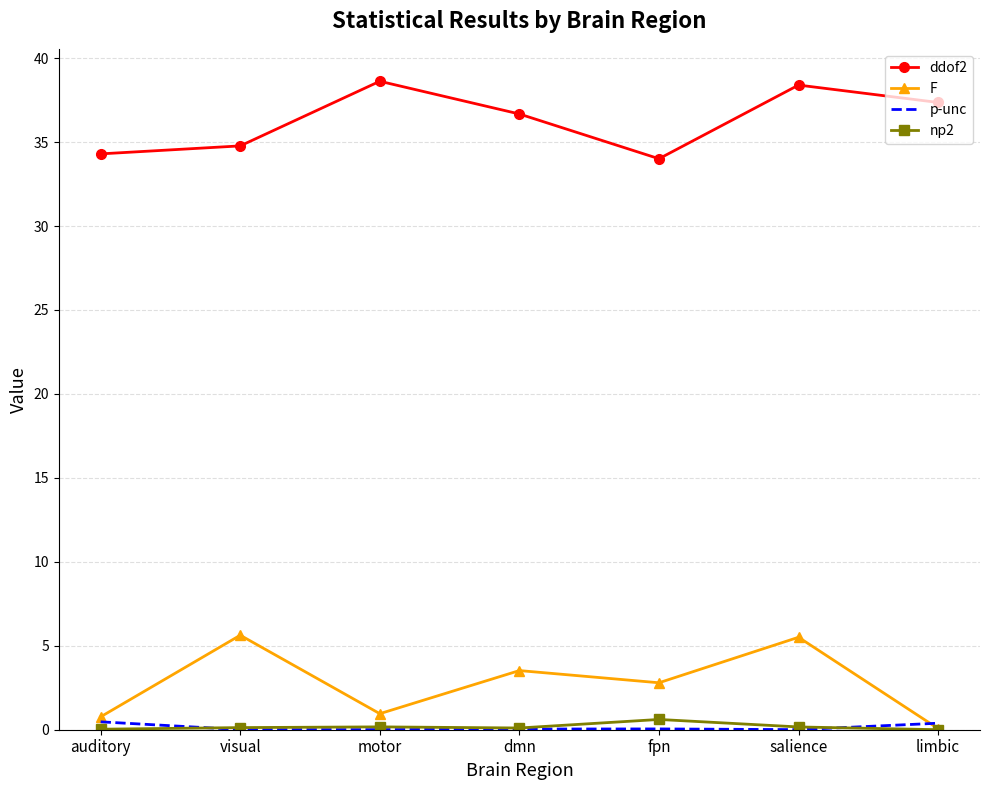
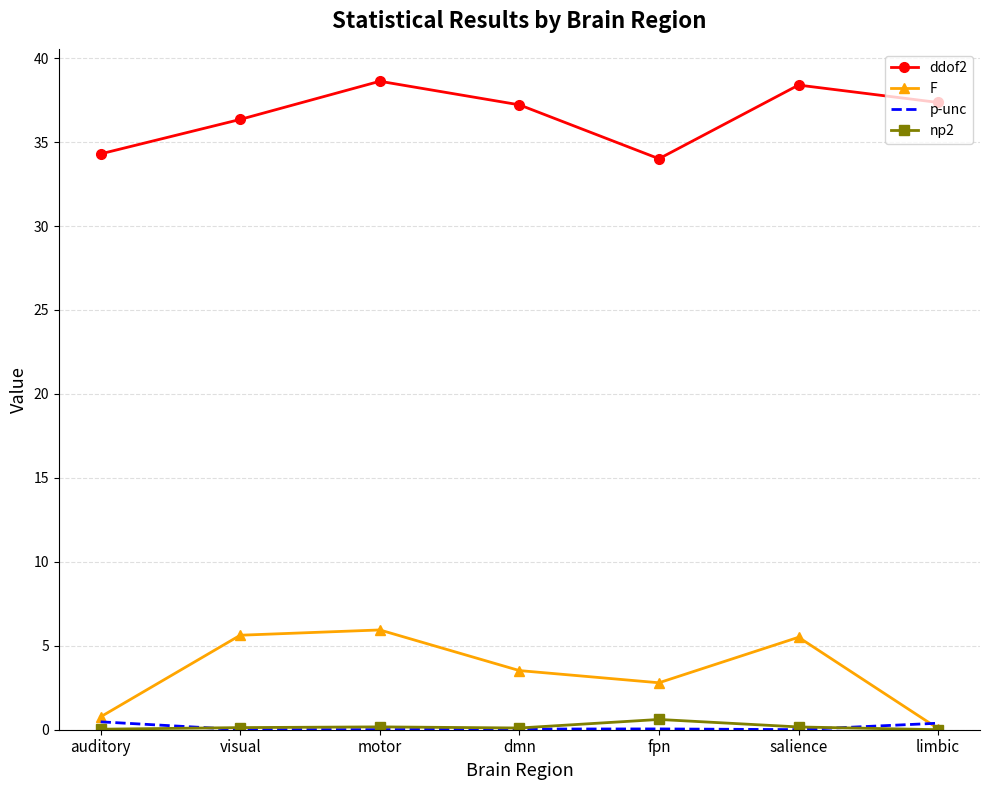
ddof2, visual: 34.8 -> 36.3
F, motor: 1.0 -> 5.9
ddof2, dmn: 36.7 -> 37.2
